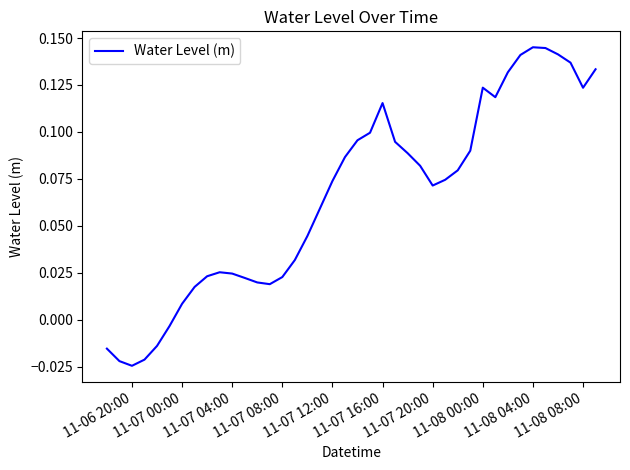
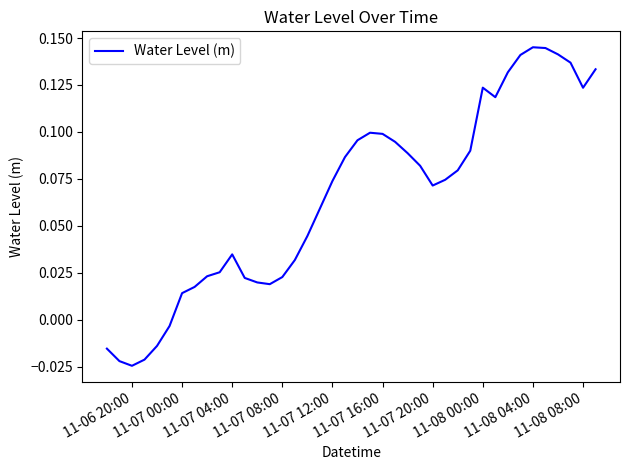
11-07 00:00: 0.008 -> 0.014
11-07 04:00: 0.025 -> 0.035
11-07 16:00: 0.115 -> 0.099
